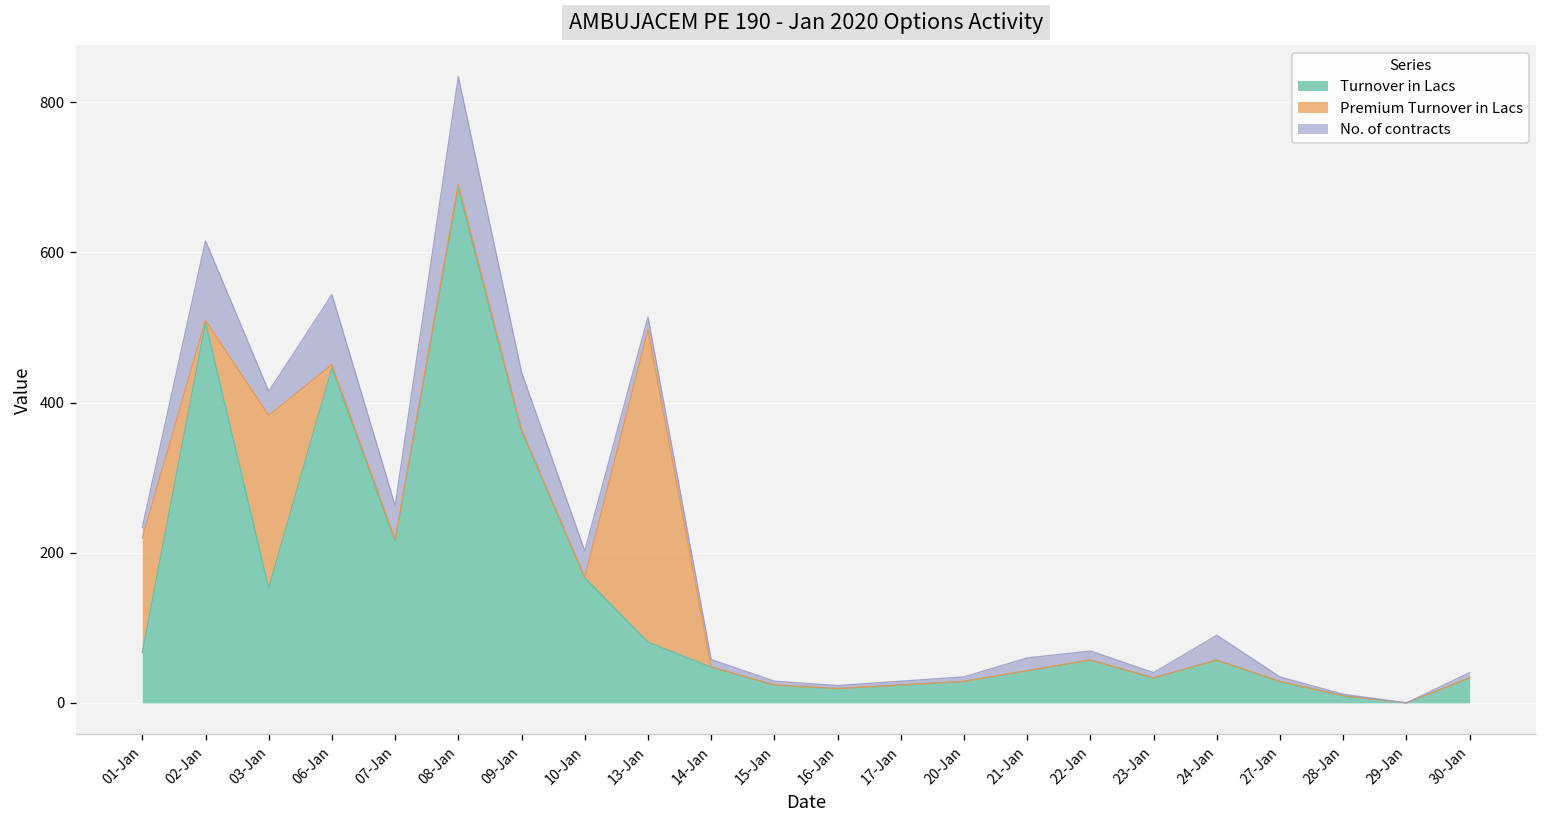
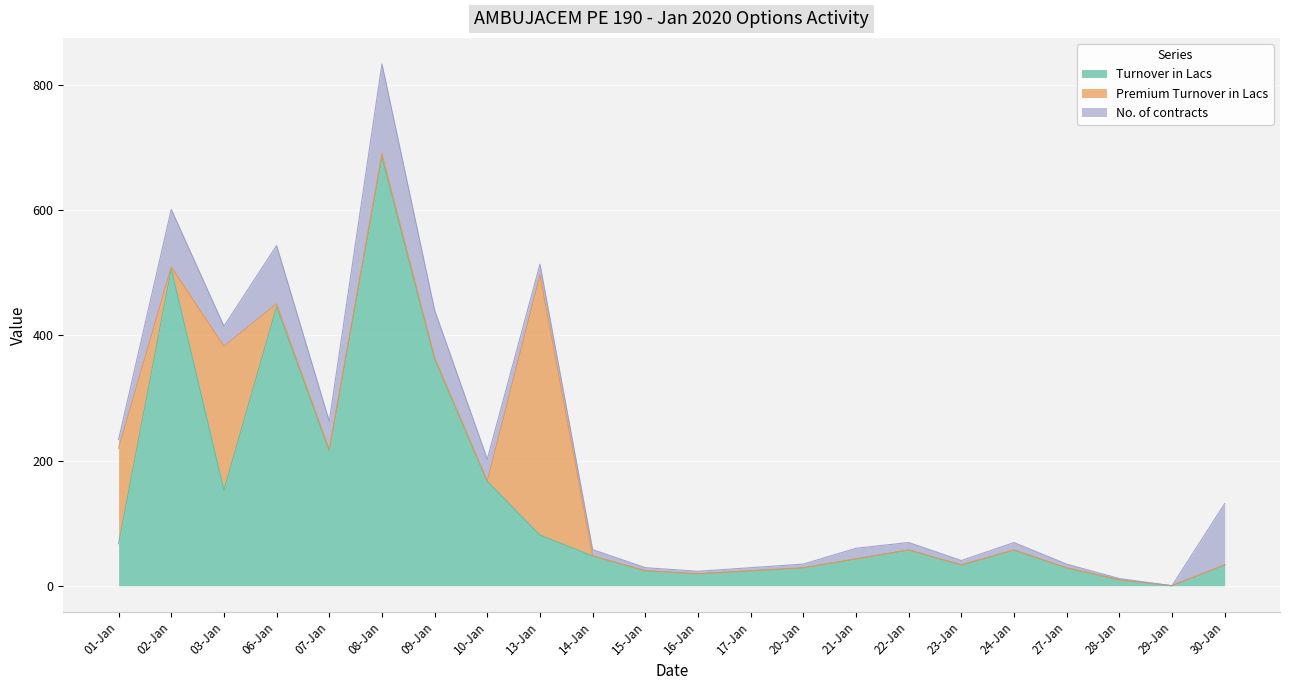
No. of contracts, 02-Jan: 110 -> 90
No. of contracts, 24-Jan: 30 -> 10
No. of contracts, 30-Jan: 10 -> 100
